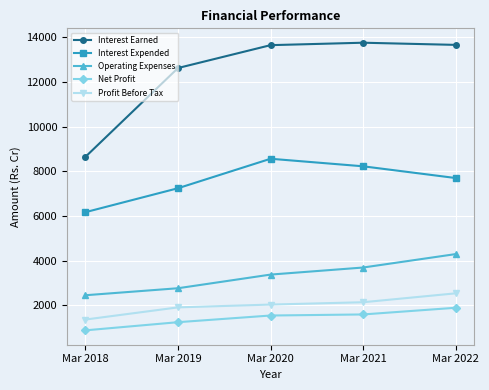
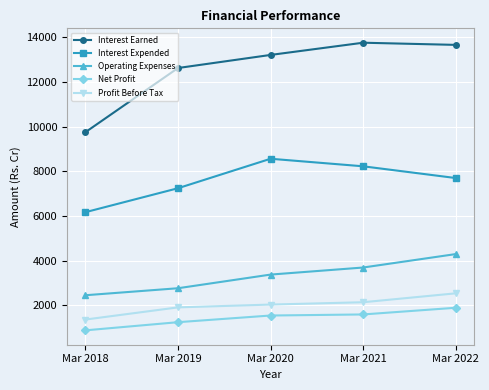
Interest Earned, Mar 2018: 8600 -> 9800
Interest Earned, Mar 2020: 13600 -> 13200
